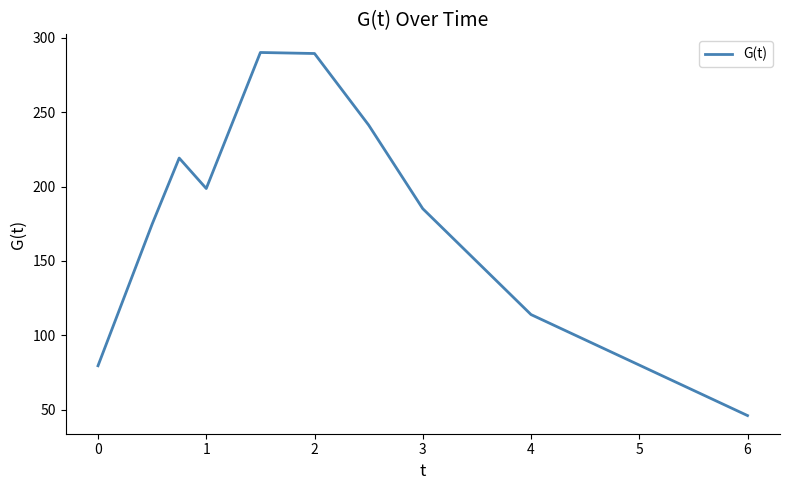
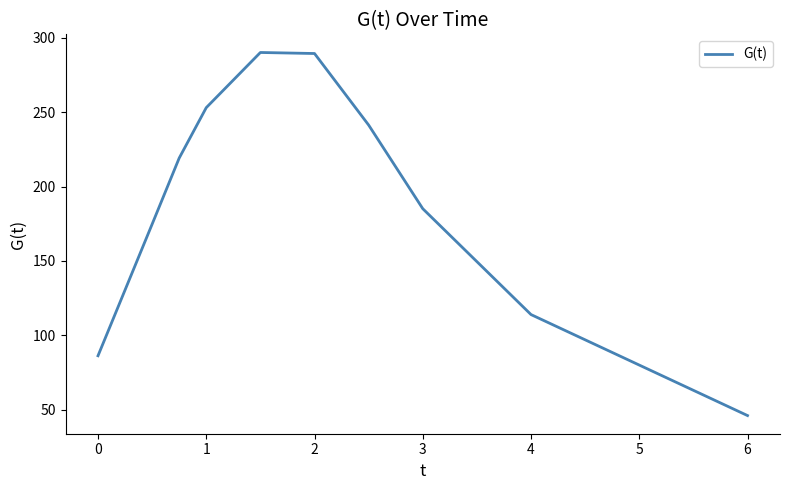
0: 80 -> 86
1: 199 -> 253
